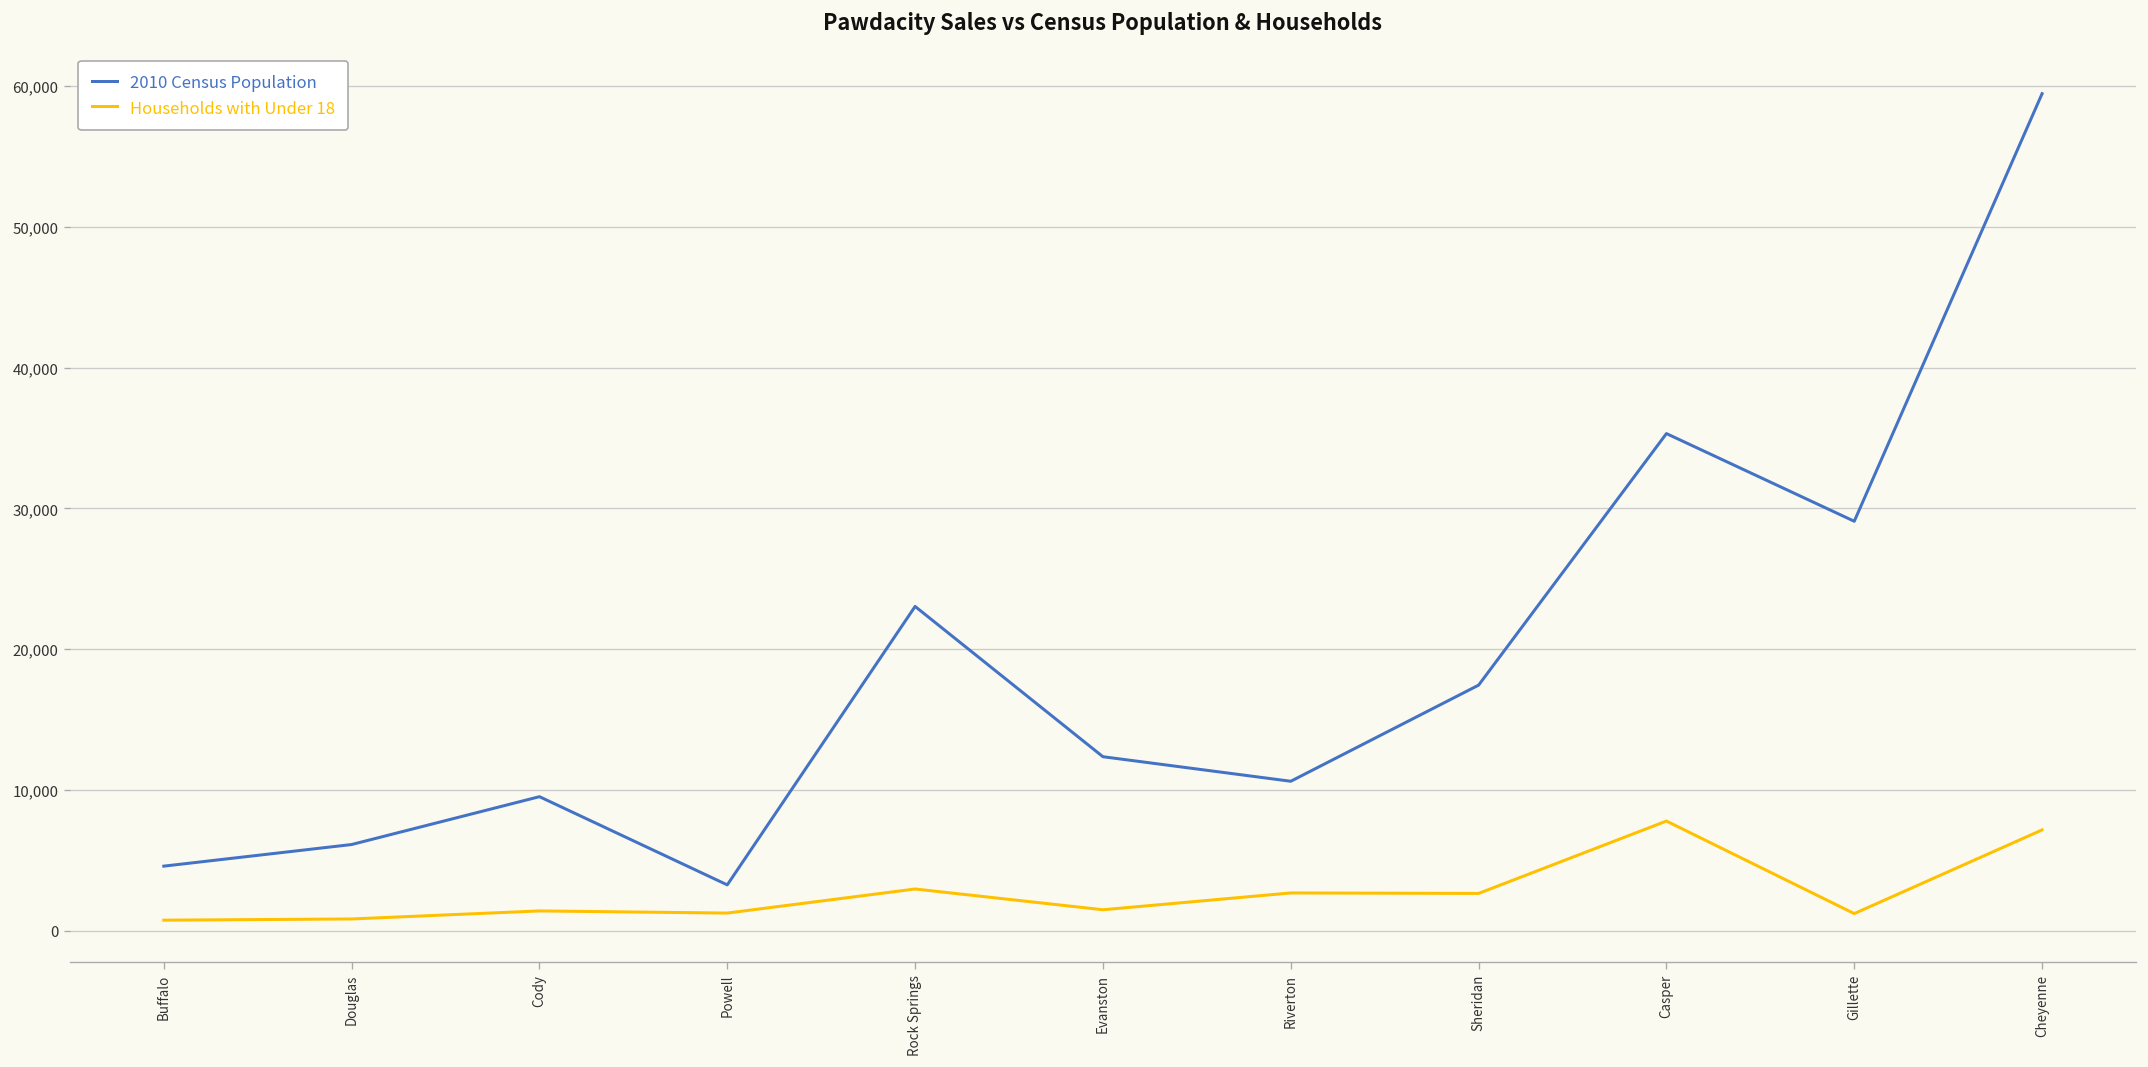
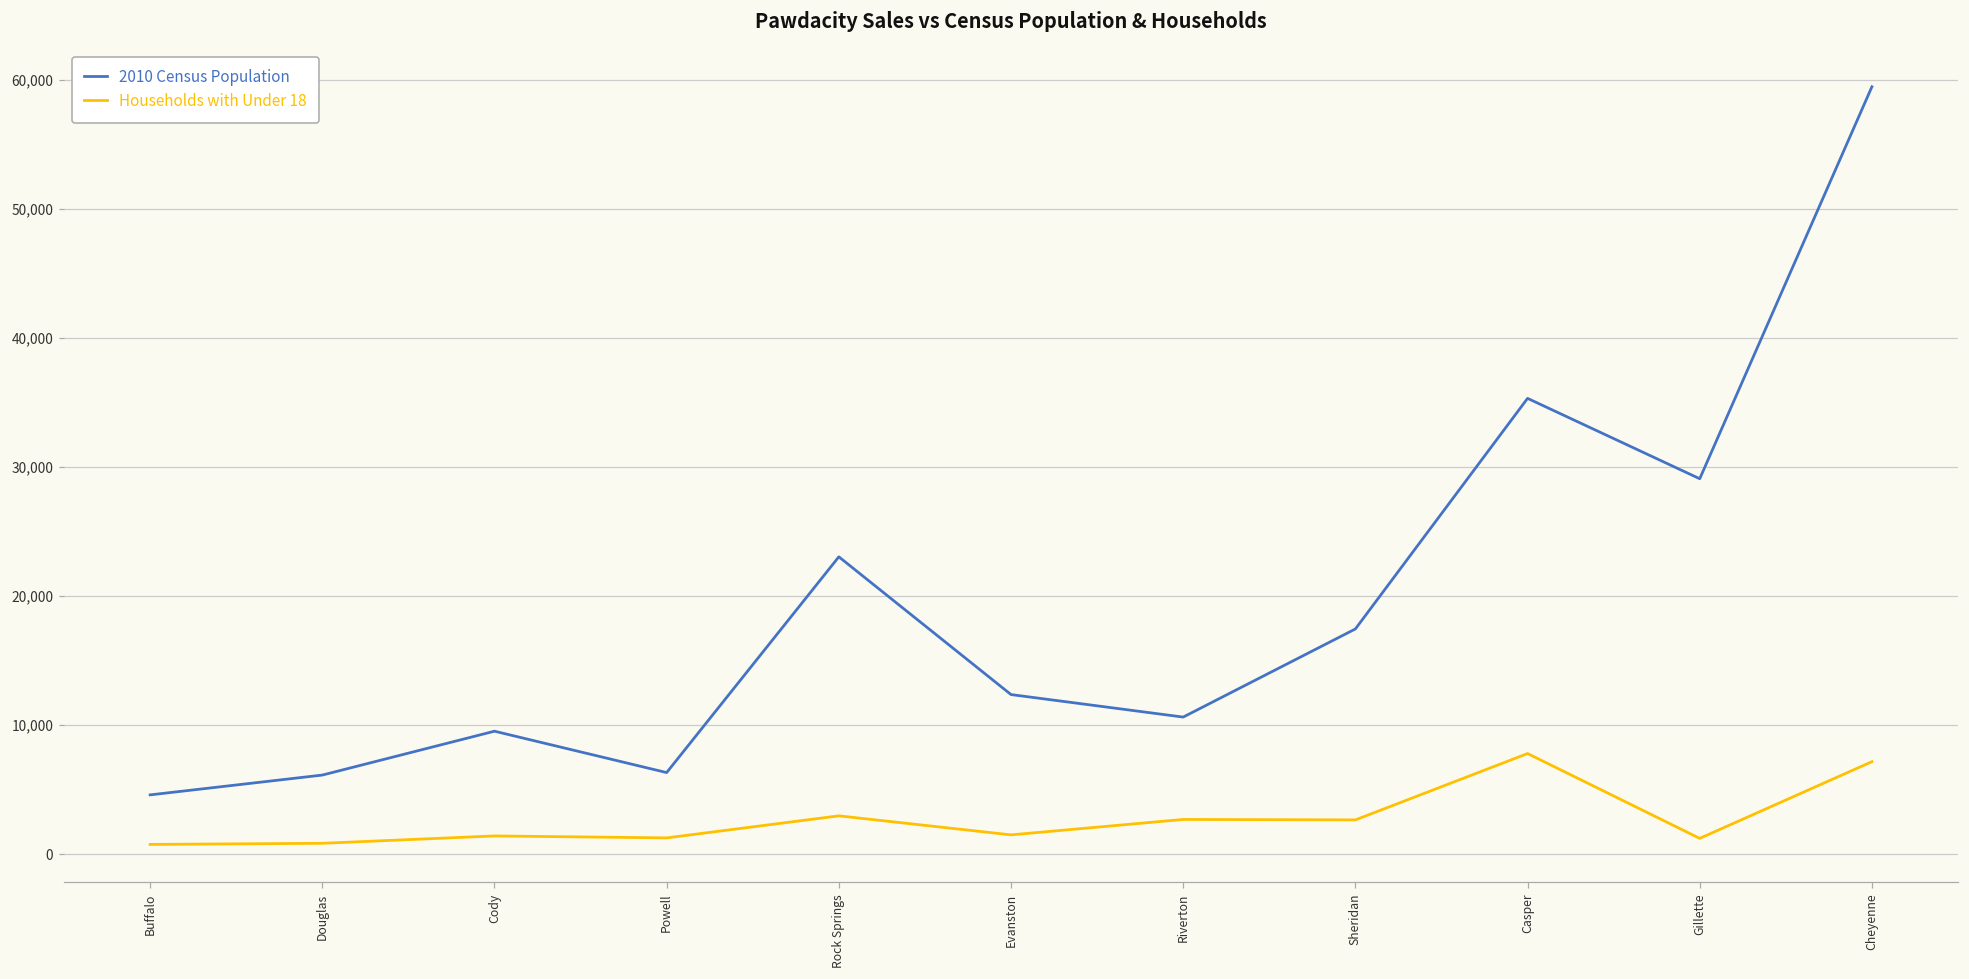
2010 Census Population, Powell: 3,300 -> 6,300
